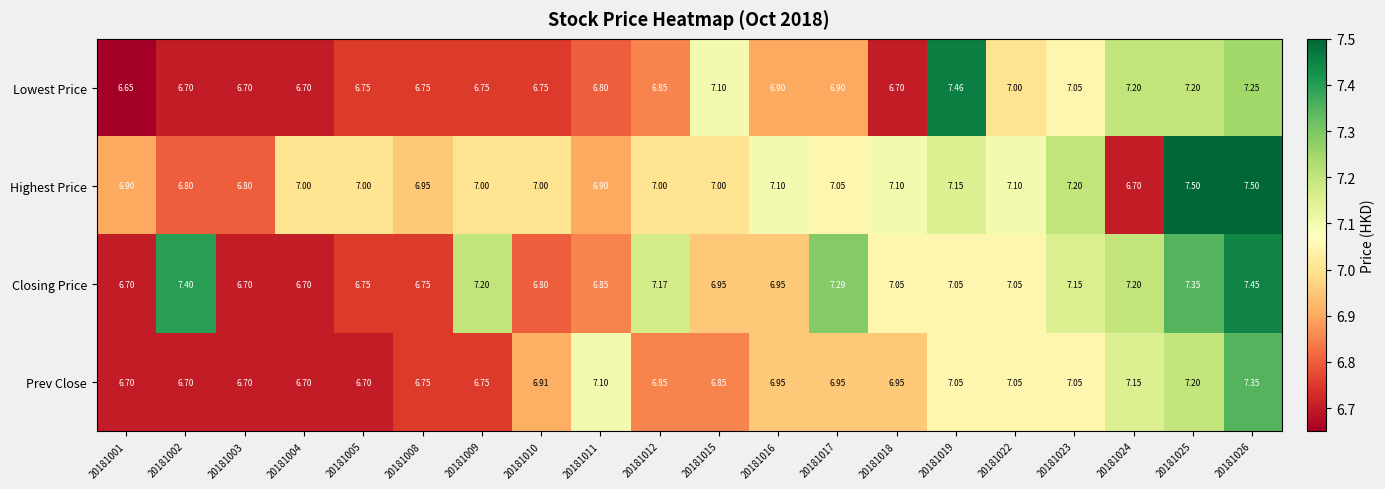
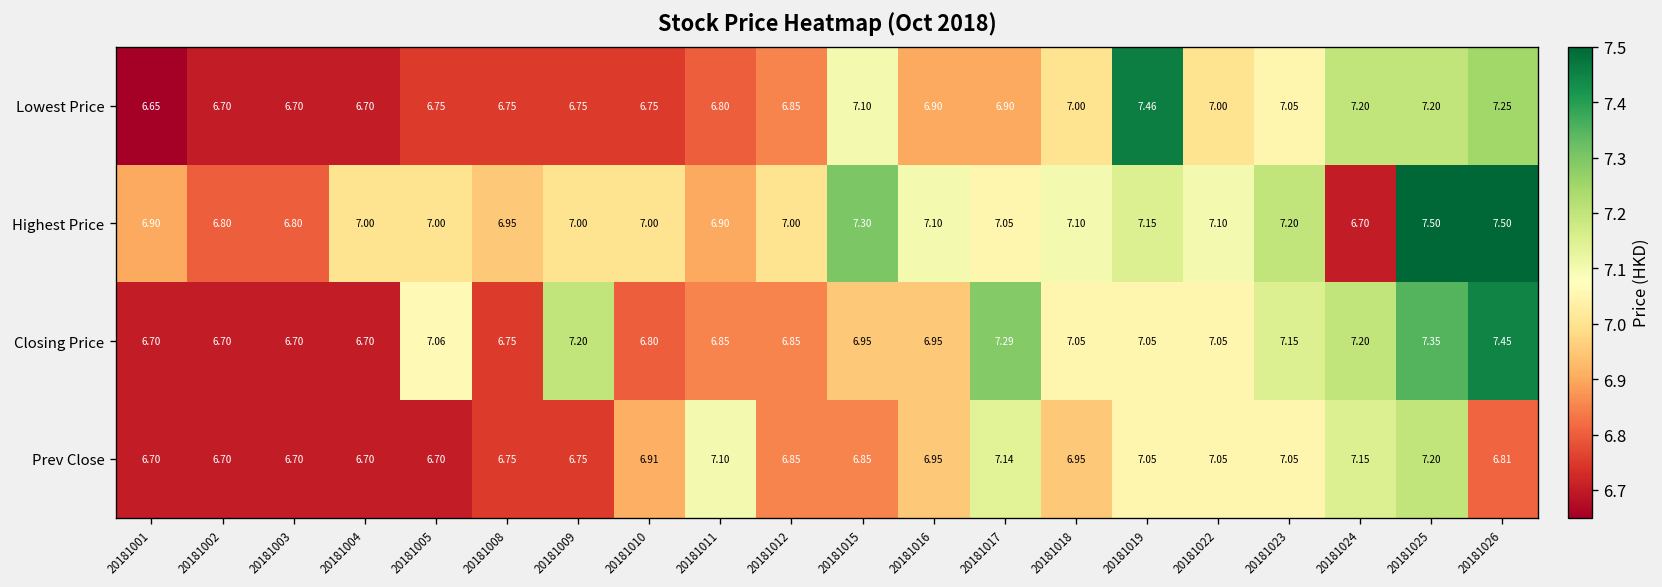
Lowest Price, 20181018: 6.70 -> 7.00
Highest Price, 20181015: 7.00 -> 7.30
Closing Price, 20181002: 7.40 -> 6.70
Closing Price, 20181005: 6.75 -> 7.06
Closing Price, 20181012: 7.17 -> 6.85
Prev Close, 20181017: 6.95 -> 7.14
Prev Close, 20181026: 7.35 -> 6.81
